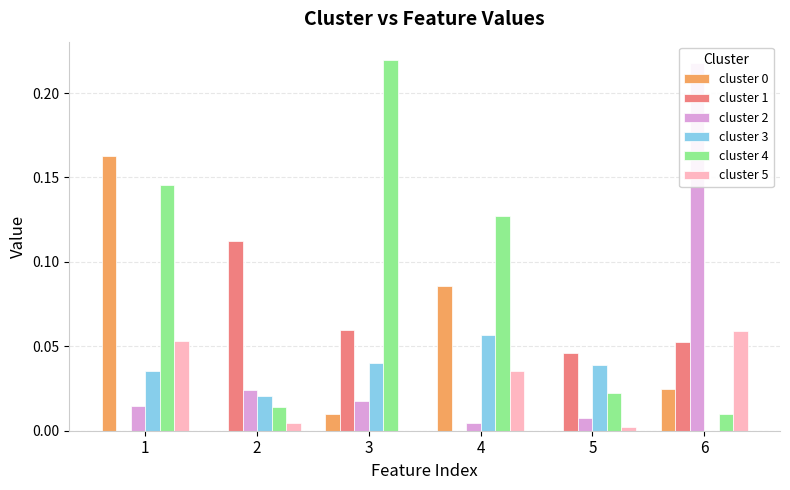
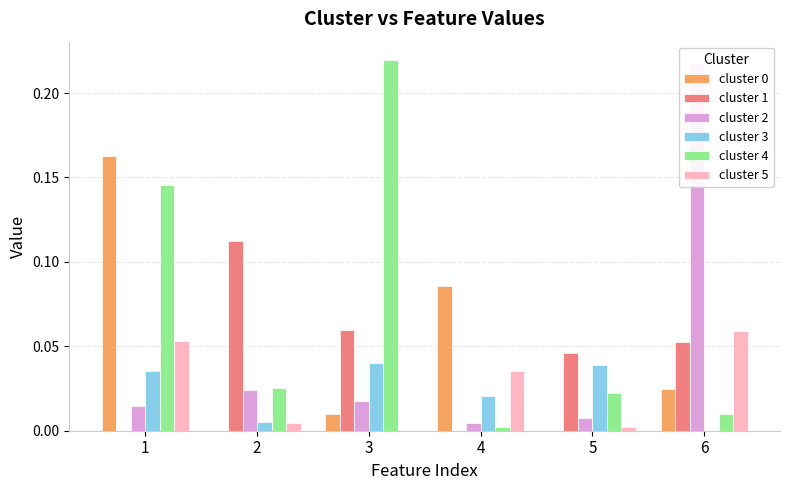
cluster 3, 2: 0.021 -> 0.005
cluster 4, 2: 0.014 -> 0.025
cluster 3, 4: 0.057 -> 0.021
cluster 4, 4: 0.127 -> 0.002
